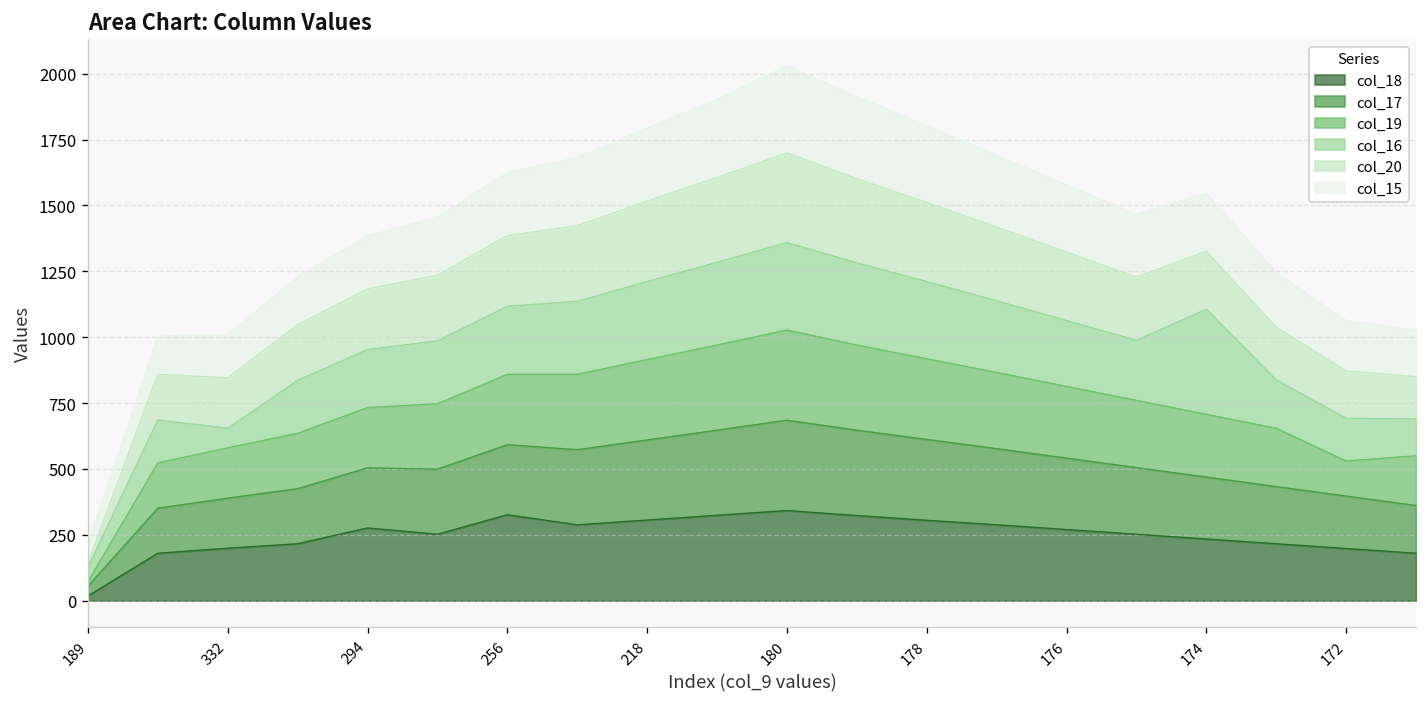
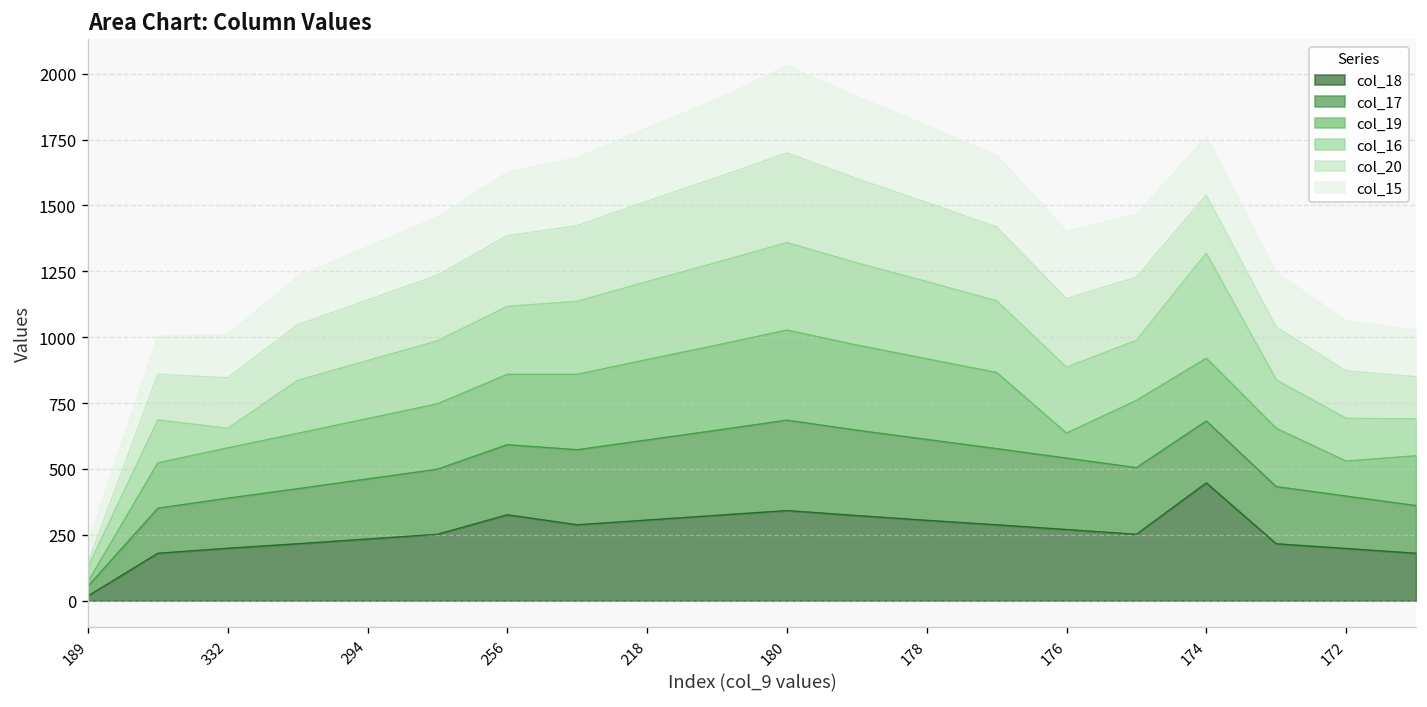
col_18, 294: 280 -> 230
col_19, 176: 270 -> 100
col_18, 174: 230 -> 450
